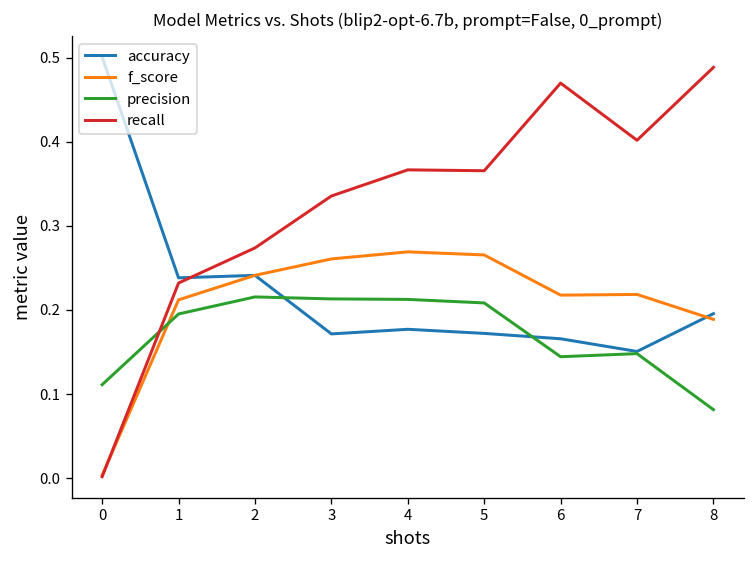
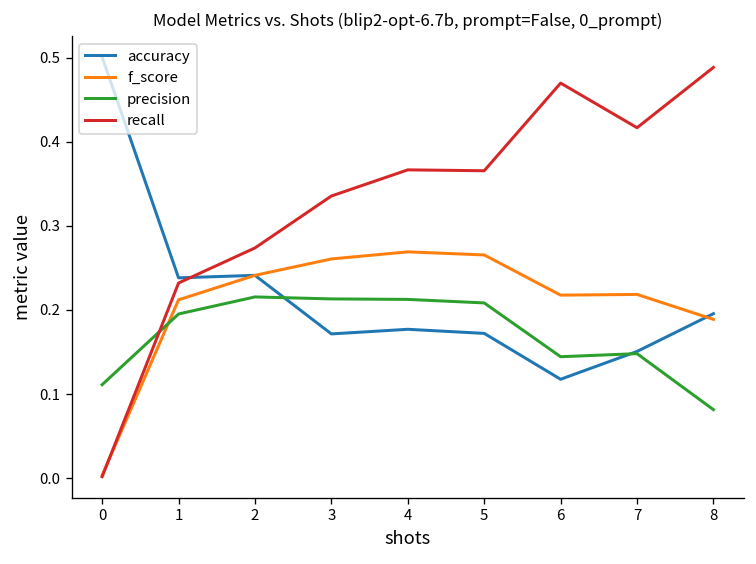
accuracy, 6: 0.17 -> 0.12
recall, 7: 0.40 -> 0.42
